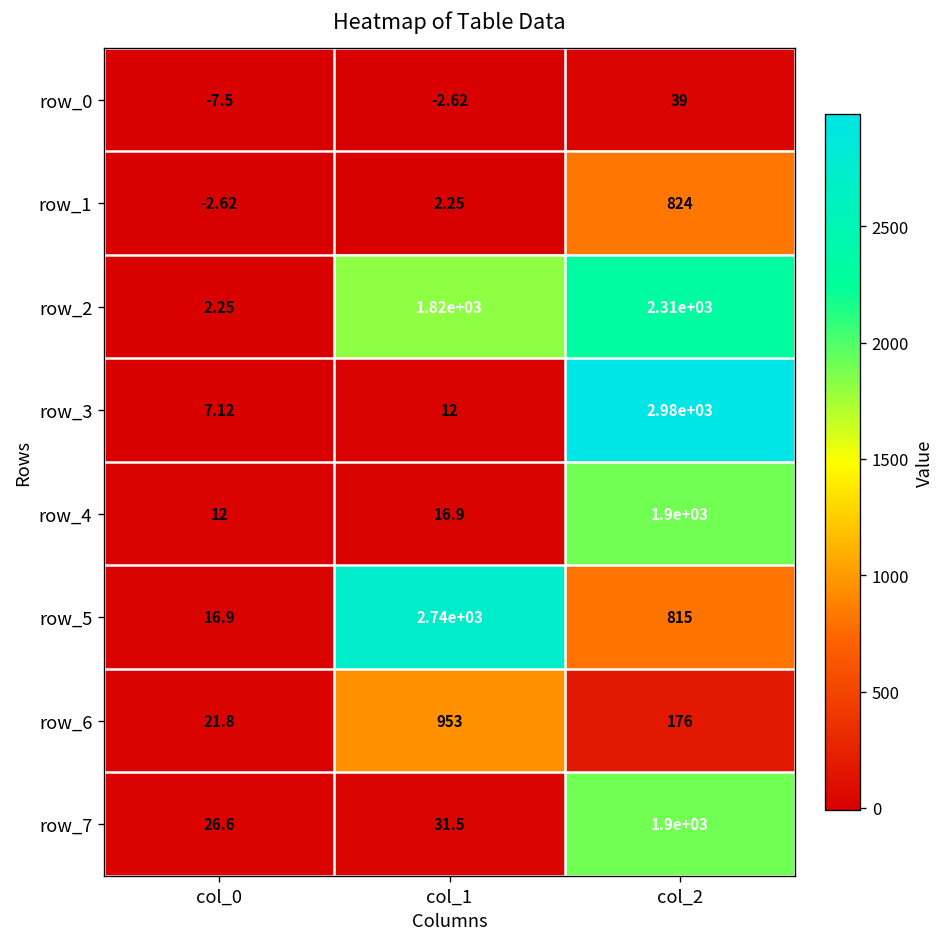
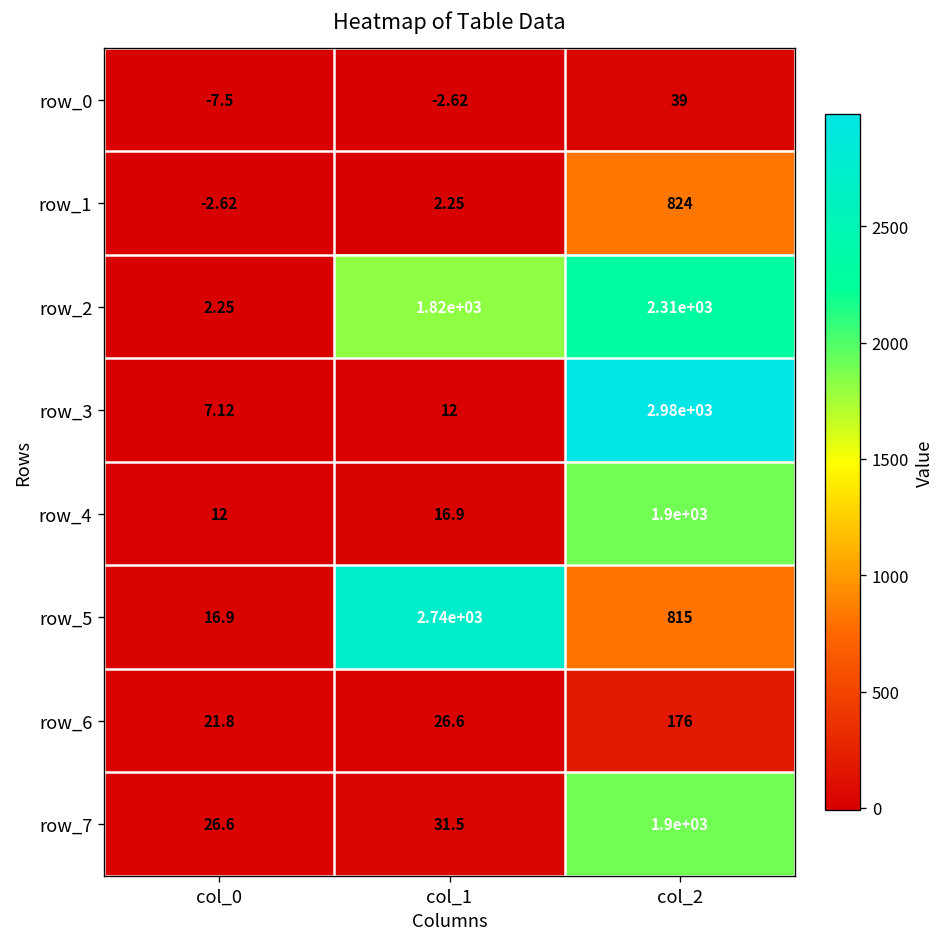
row_6, col_1: 953 -> 26.6
